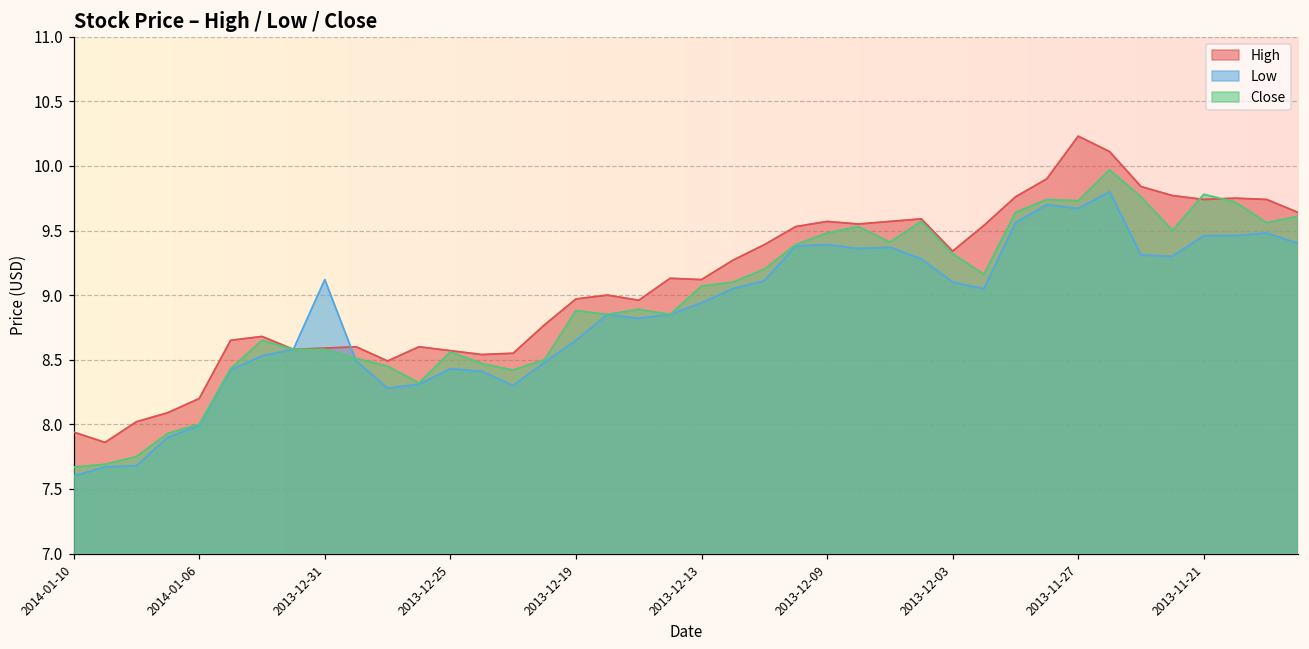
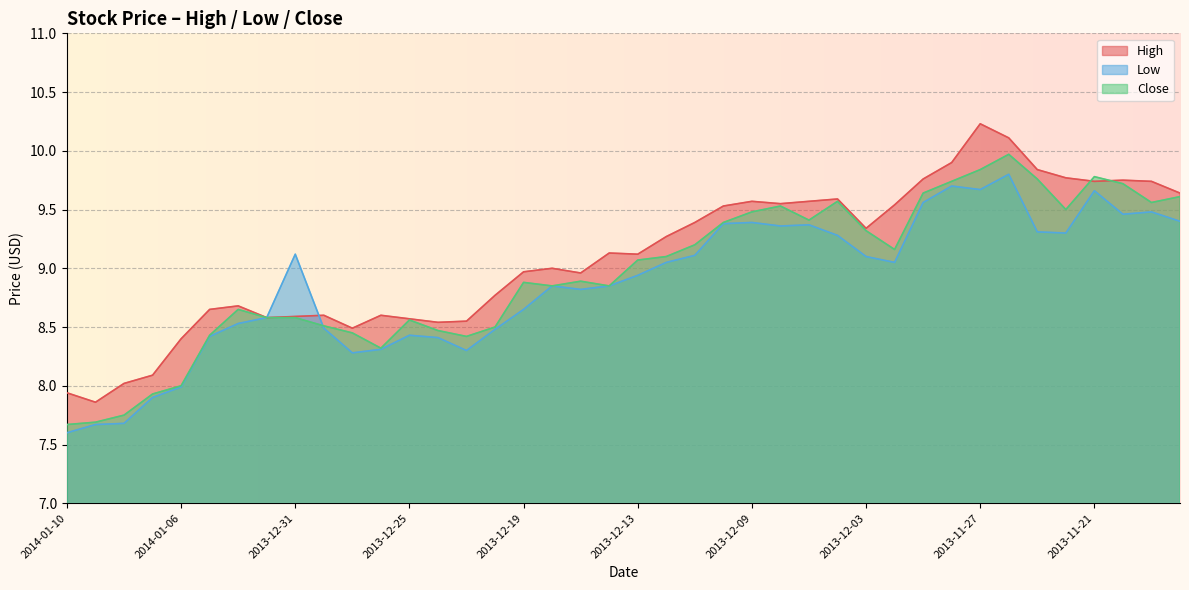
High, 2014-01-06: 8.2 -> 8.4
Close, 2013-11-27: 9.73 -> 9.84
Low, 2013-11-21: 9.46 -> 9.66
